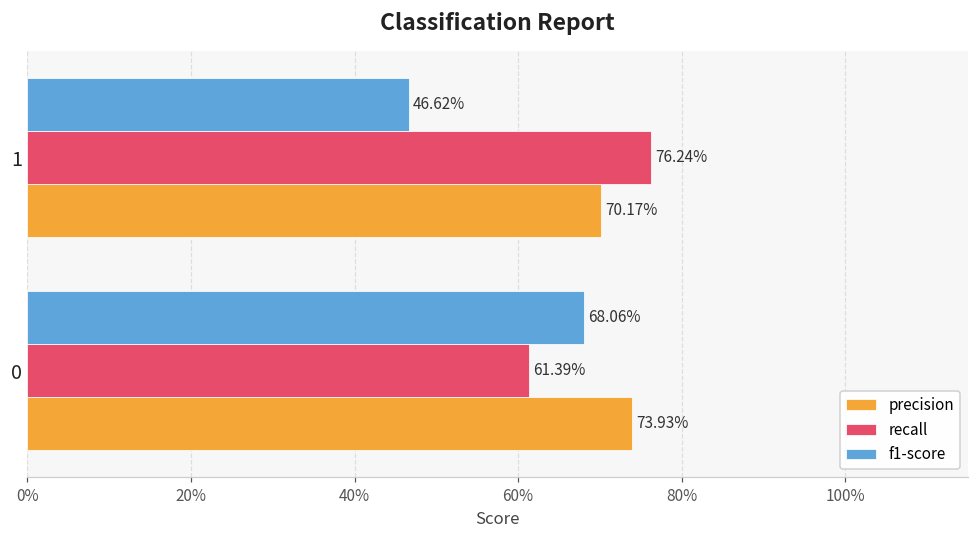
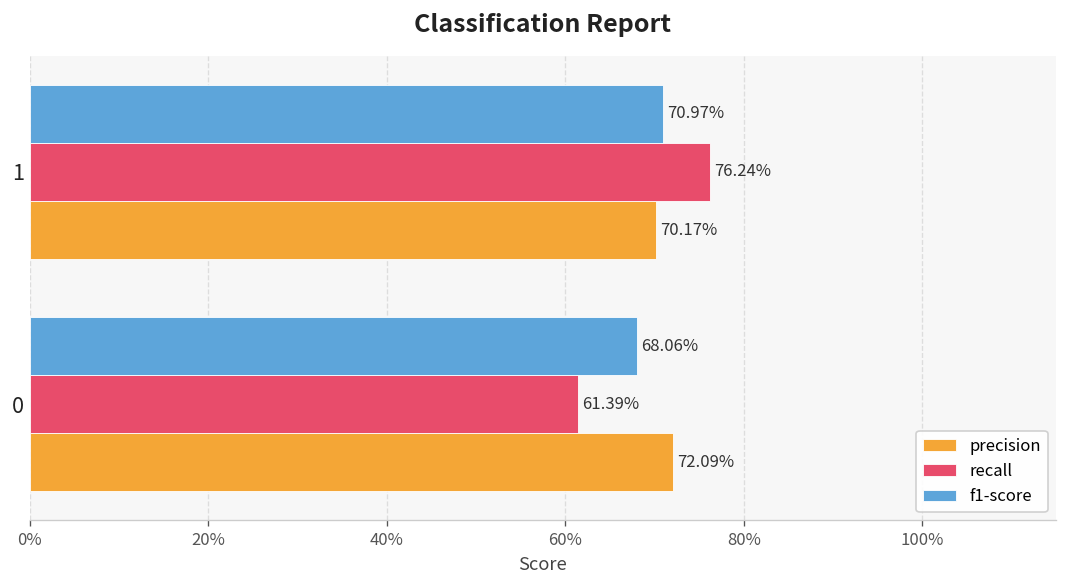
f1-score, 1: 46.62% -> 70.97%
precision, 0: 73.93% -> 72.09%
